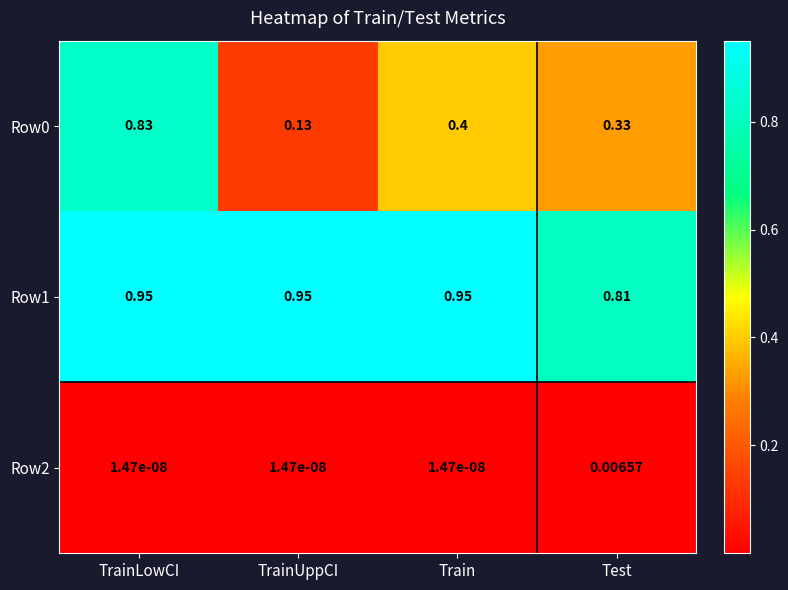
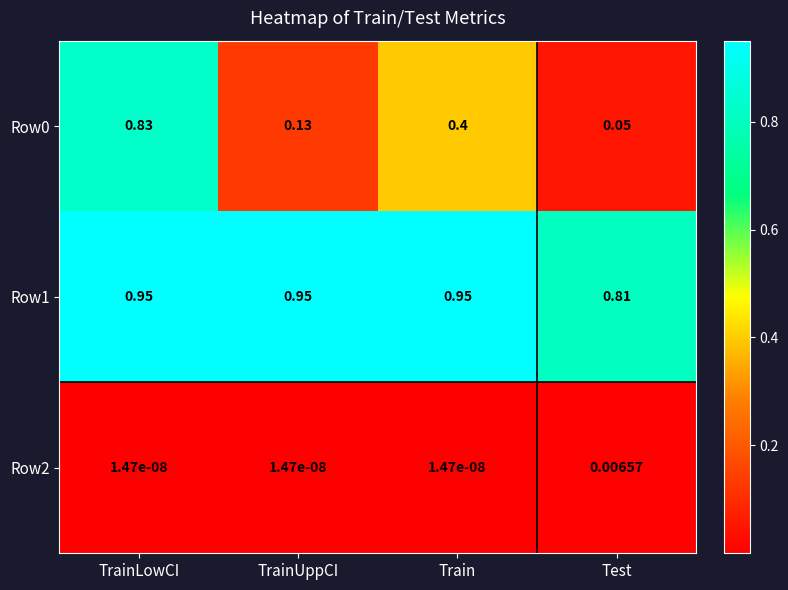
Row0, Test: 0.33 -> 0.05
